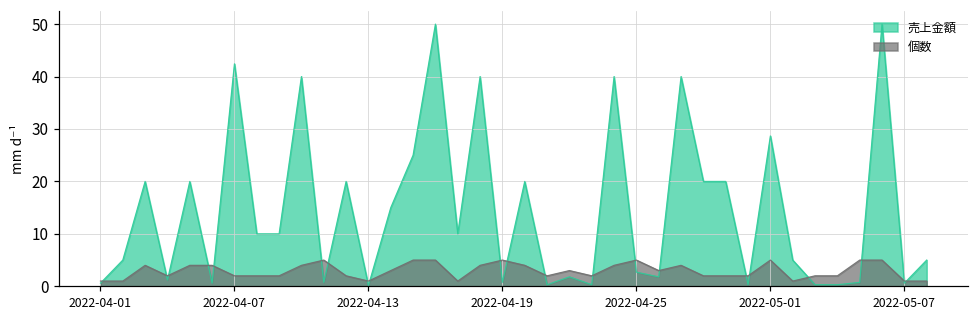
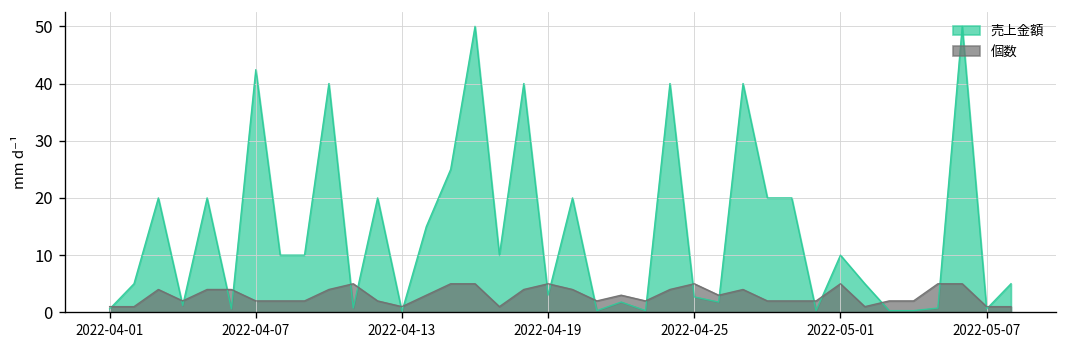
売上金額, 2022-04-19: 1 -> 3
売上金額, 2022-05-01: 29 -> 10
